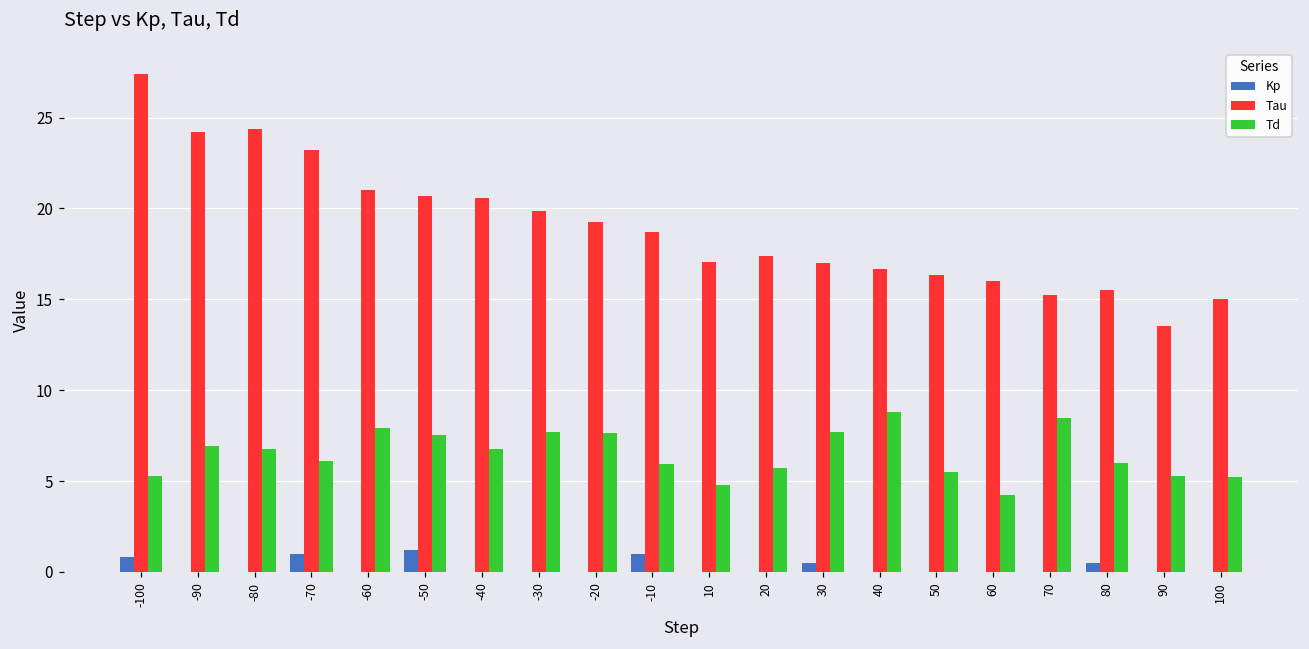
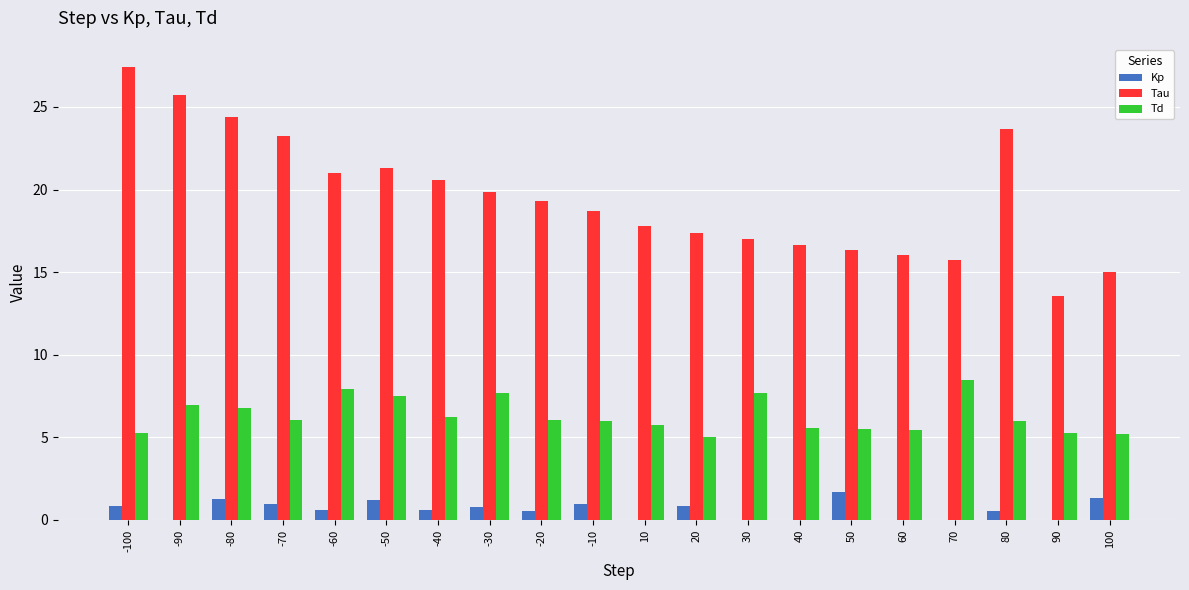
Tau, -90: 24.2 -> 25.7
Kp, -80: 0.0 -> 1.3
Kp, -60: 0.0 -> 0.6
Tau, -50: 20.7 -> 21.3
Kp, -40: 0.0 -> 0.6
Td, -40: 6.8 -> 6.2
Kp, -30: 0.0 -> 0.8
Kp, -20: 0.0 -> 0.5
Td, -20: 7.6 -> 6.0
Tau, 10: 17.0 -> 17.8
Td, 10: 4.8 -> 5.8
Kp, 20: 0.0 -> 0.8
Td, 20: 5.7 -> 5.0
Kp, 30: 0.5 -> 0.0
Td, 40: 8.8 -> 5.6
Kp, 50: 0.0 -> 1.7
Td, 60: 4.2 -> 5.4
Tau, 70: 15.2 -> 15.8
Tau, 80: 15.5 -> 23.7
Kp, 100: 0.0 -> 1.3
